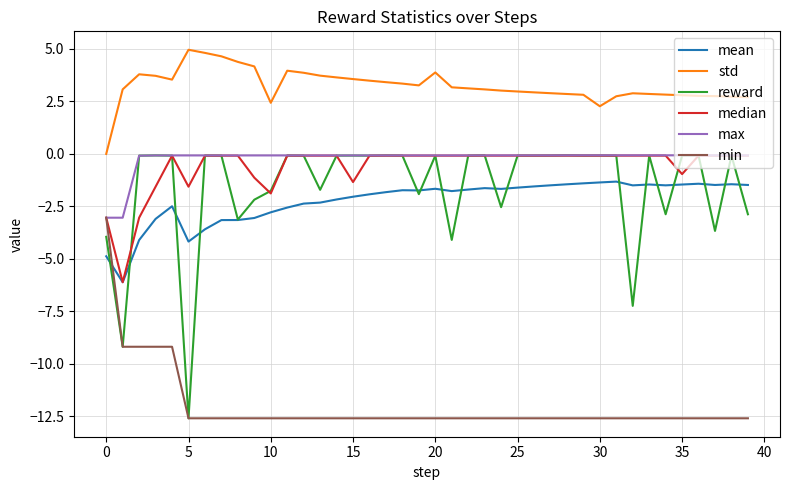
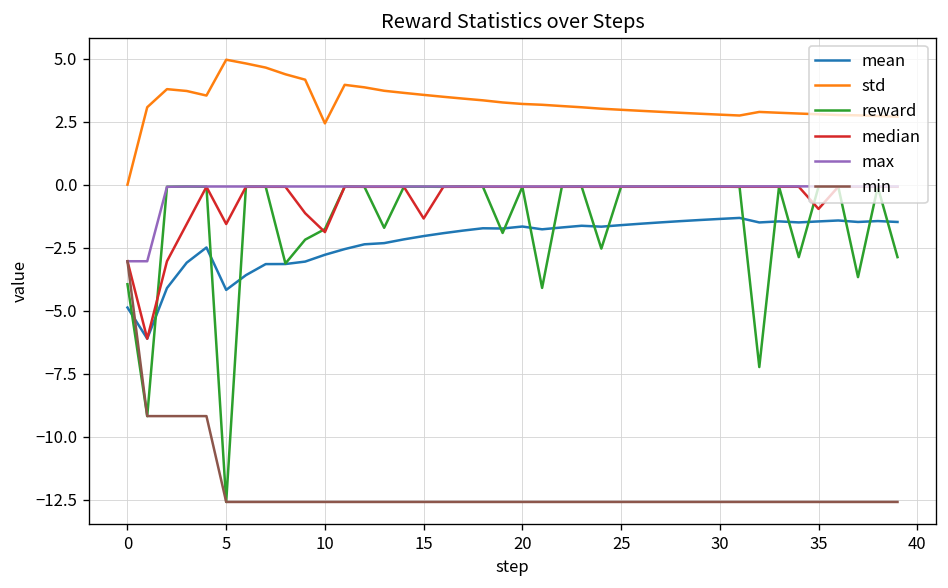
std, 20: 3.9 -> 3.2
std, 30: 2.3 -> 2.8
